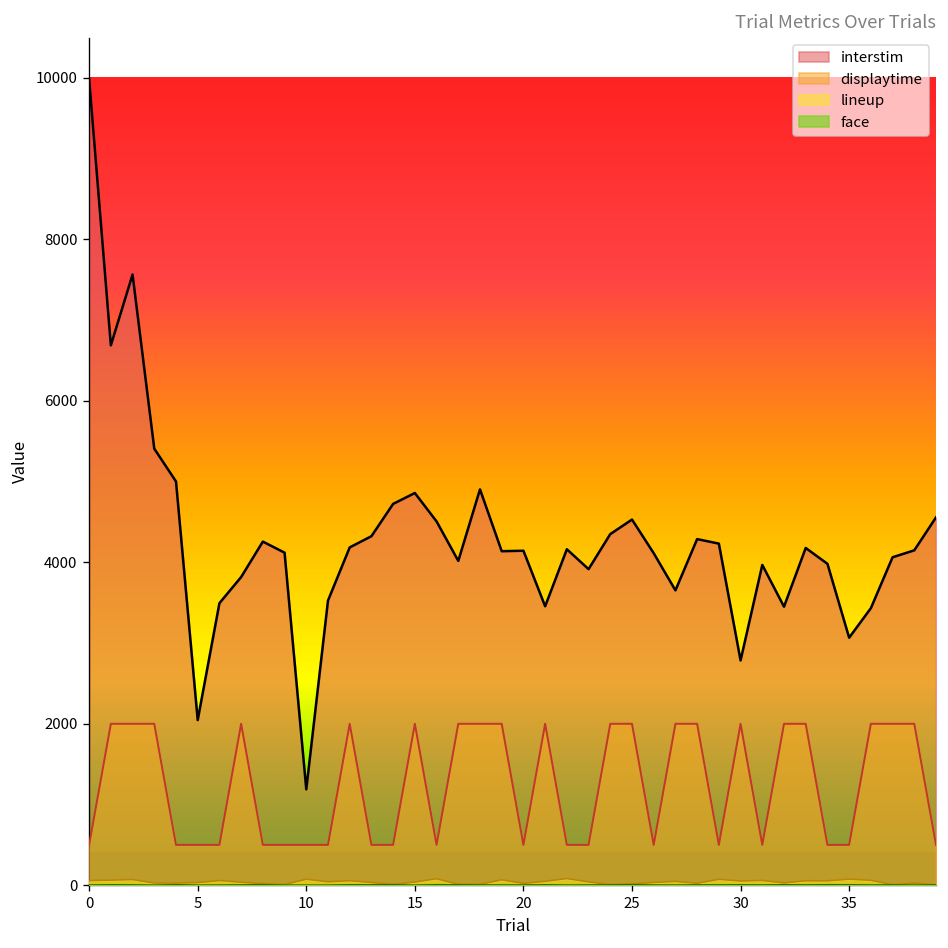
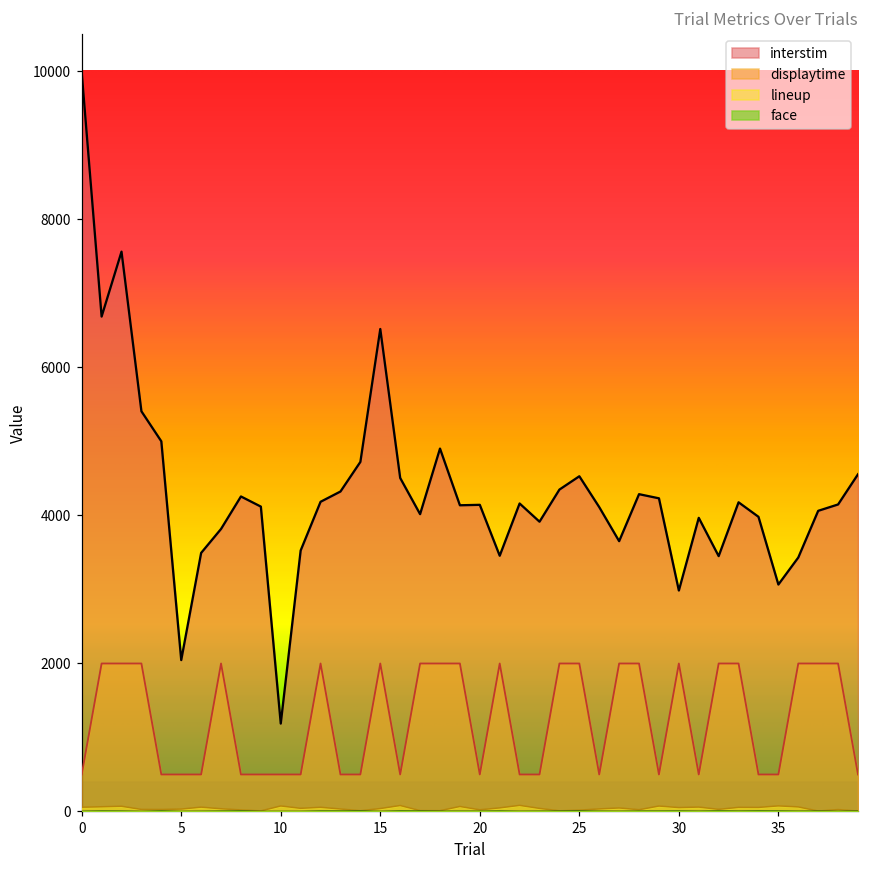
interstim, 15: 4900 -> 6500
interstim, 30: 2800 -> 3000
